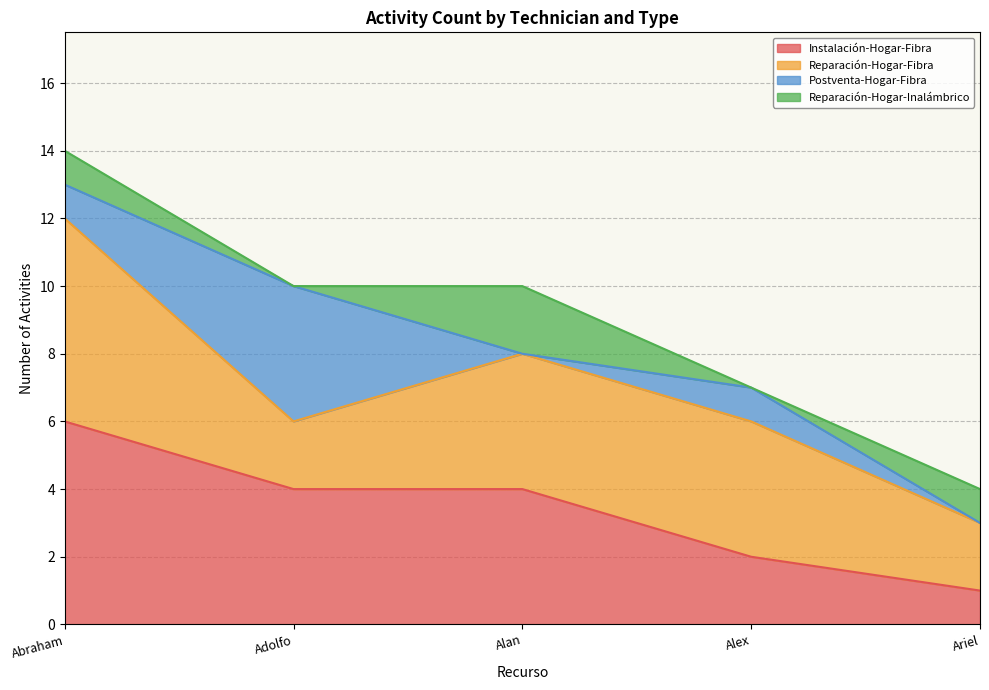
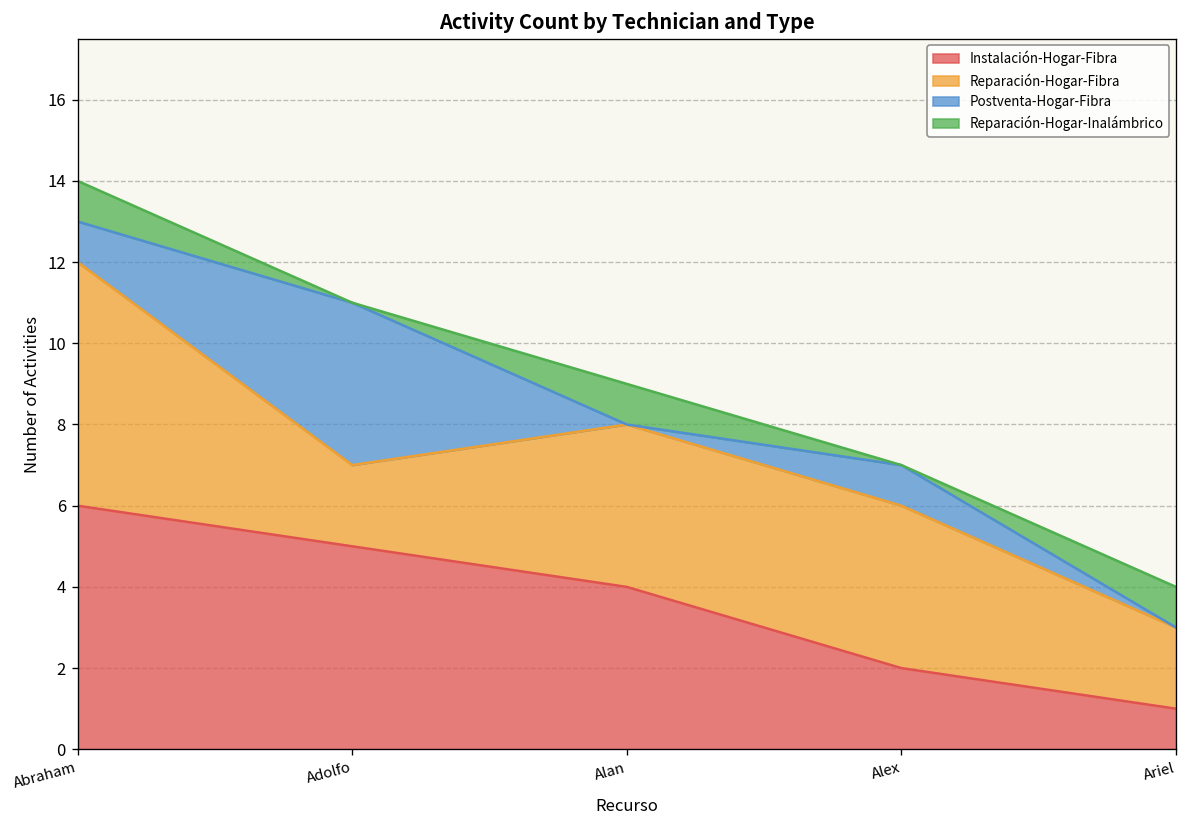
Instalación-Hogar-Fibra, Adolfo: 4 -> 5
Reparación-Hogar-Inalámbrico, Alan: 2 -> 1
